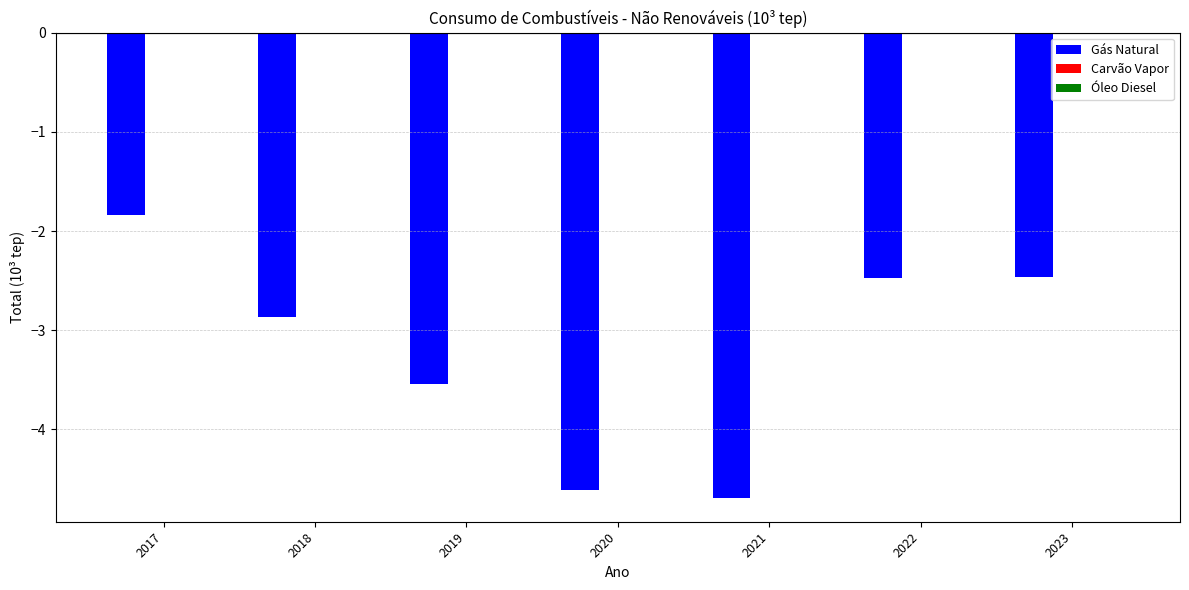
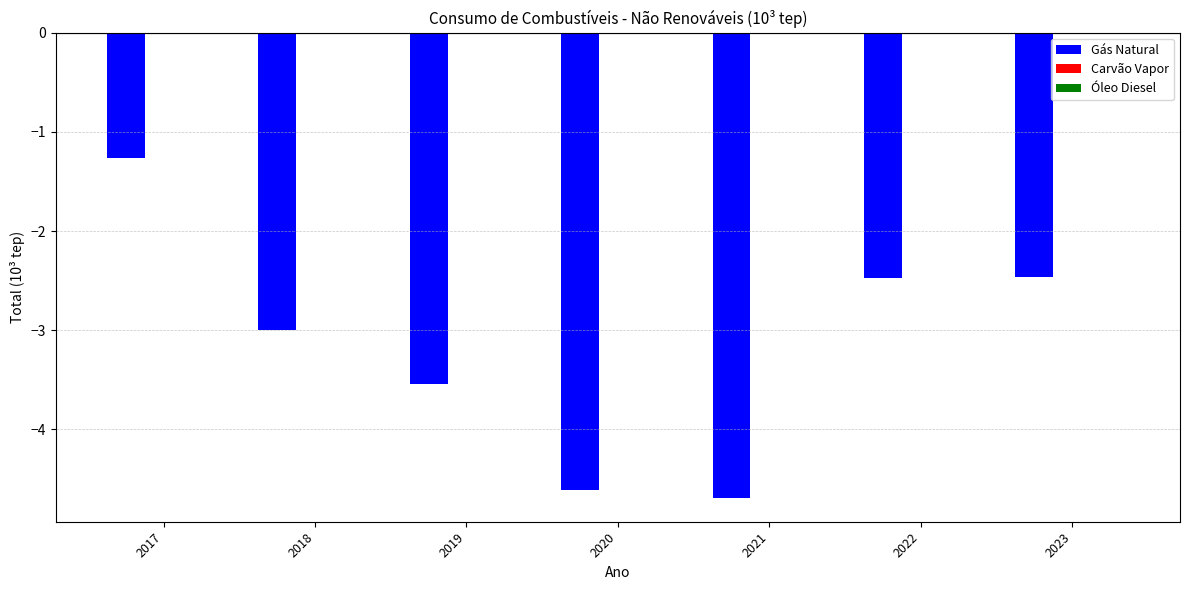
Gás Natural, 2017: -1.8 -> -1.3
Gás Natural, 2018: -2.9 -> -3.0
